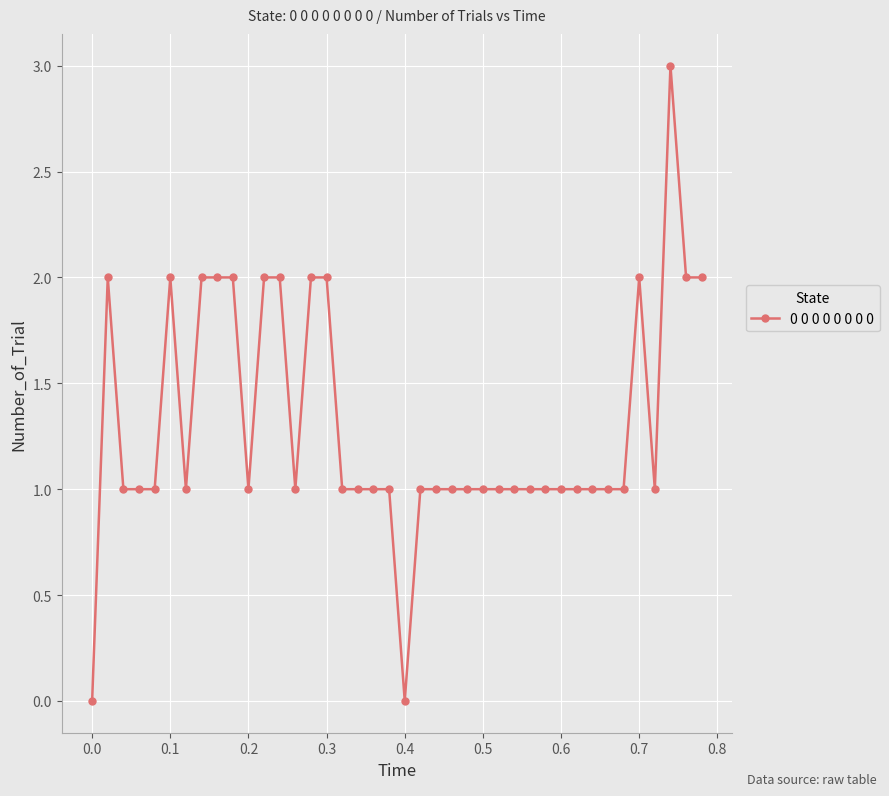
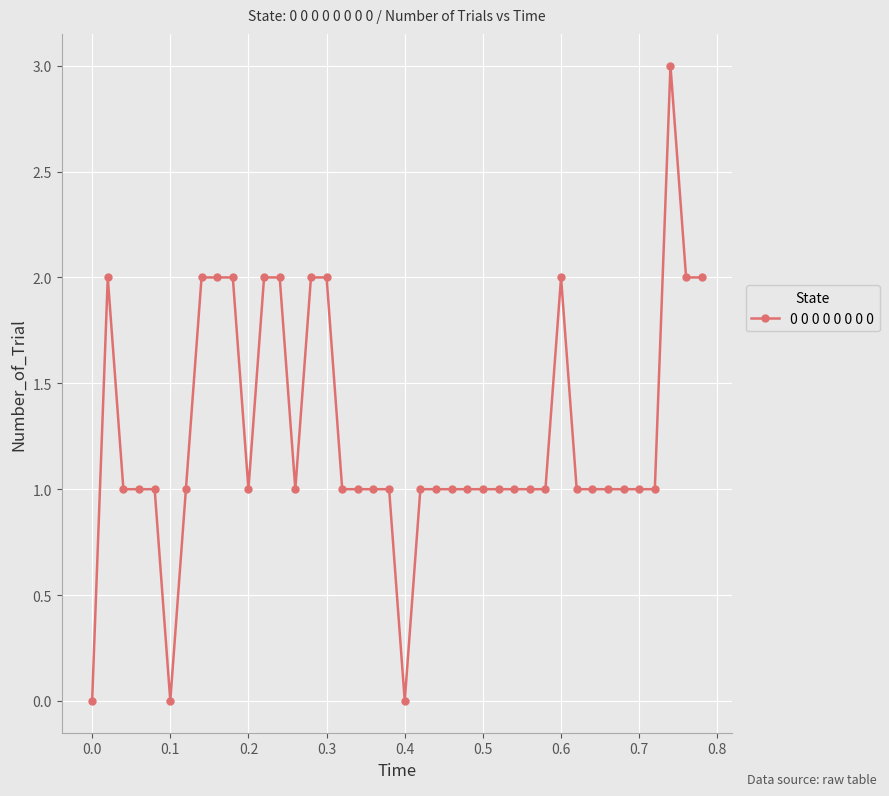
0.1: 2 -> 0
0.6: 1 -> 2
0.7: 2 -> 1
